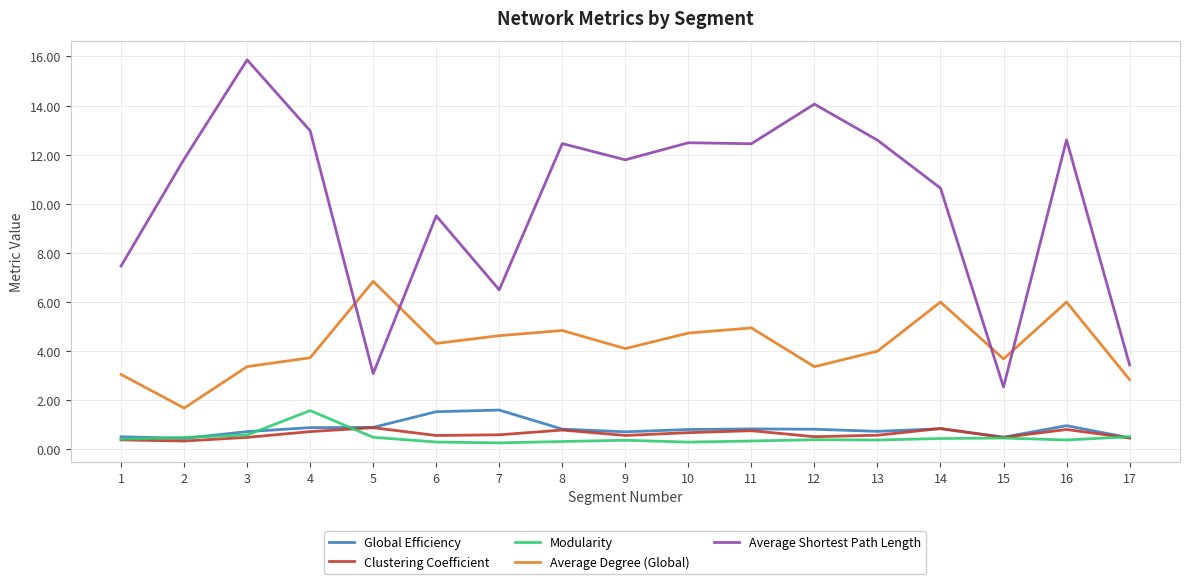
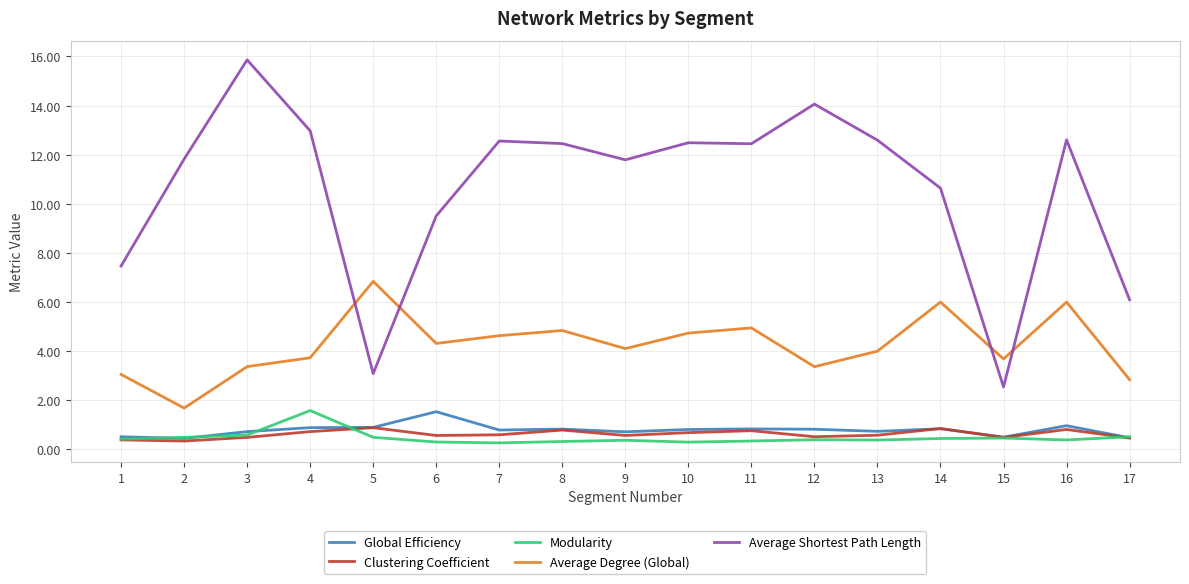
Global Efficiency, 7: 1.6 -> 0.8
Average Shortest Path Length, 7: 6.5 -> 12.6
Average Shortest Path Length, 17: 3.4 -> 6.1
